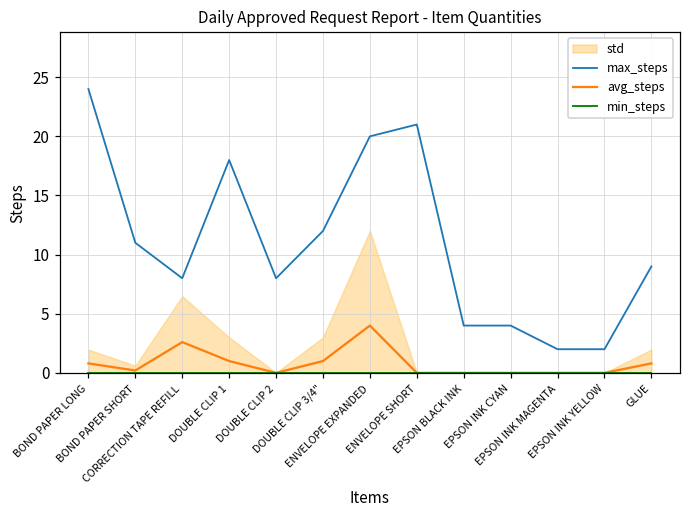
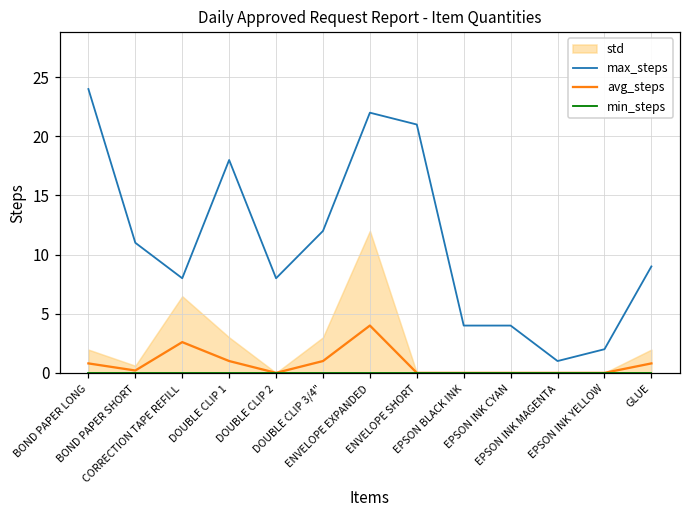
max_steps, ENVELOPE EXPANDED: 20 -> 22
max_steps, EPSON INK MAGENTA: 2 -> 1
